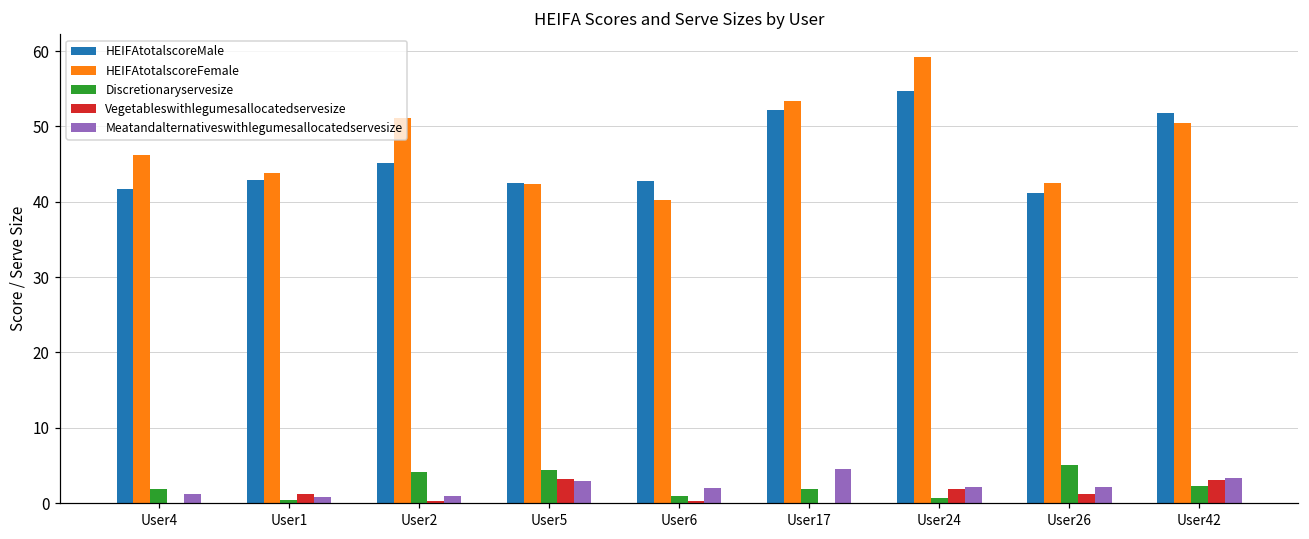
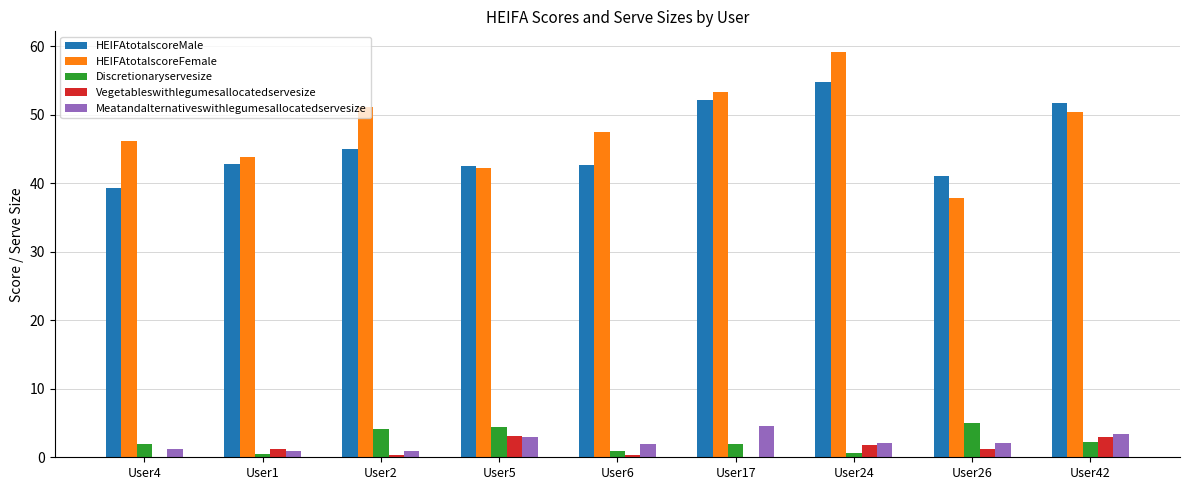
HEIFAtotalscoreMale, User4: 42 -> 39
HEIFAtotalscoreFemale, User6: 40 -> 48
HEIFAtotalscoreFemale, User26: 43 -> 38
